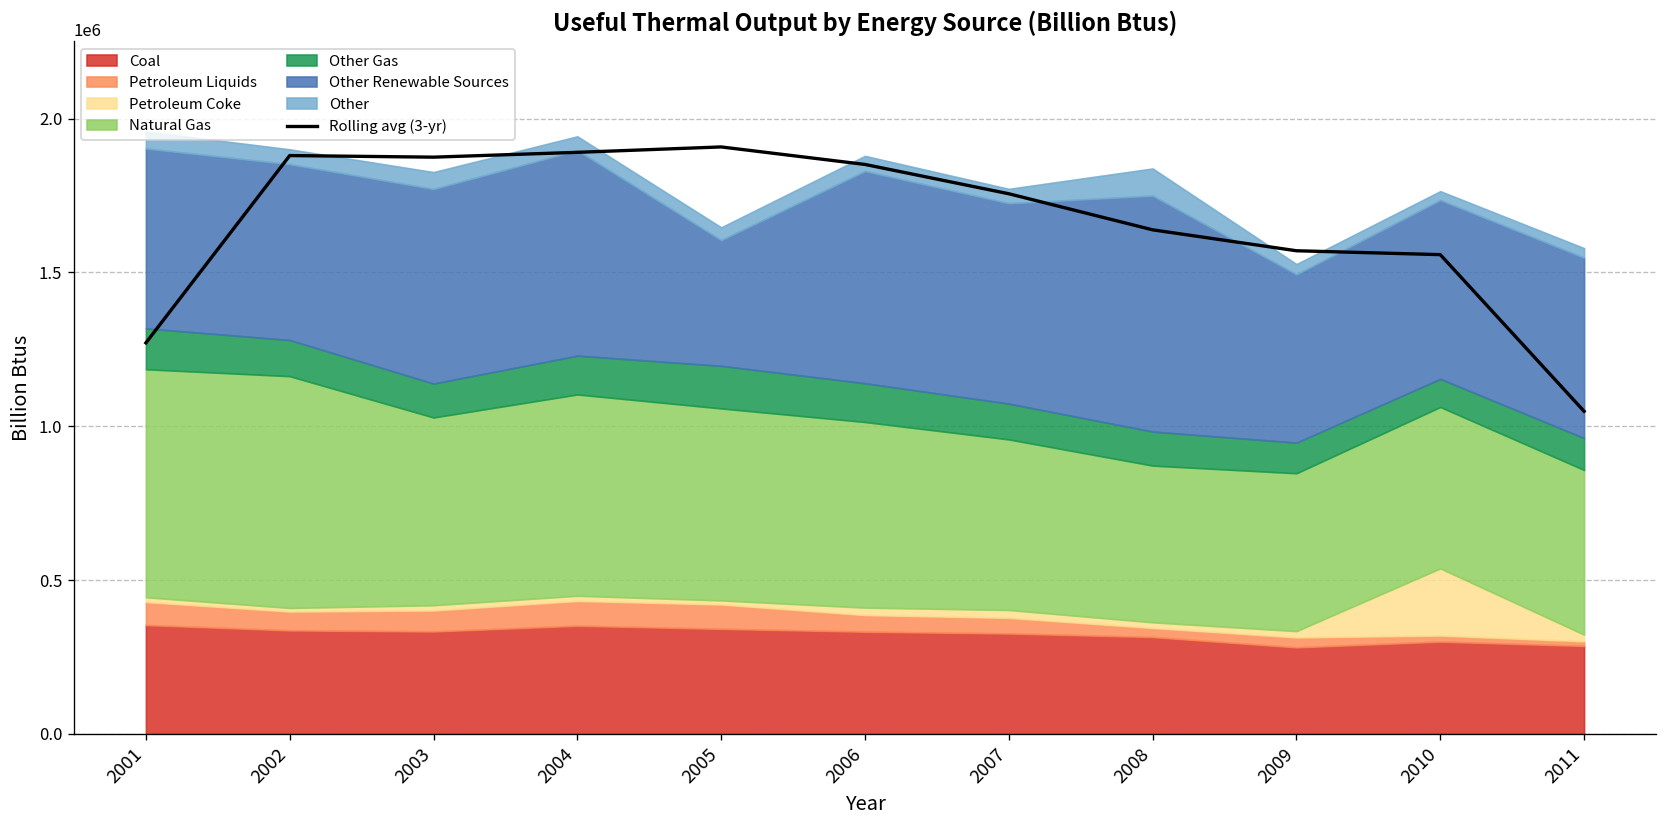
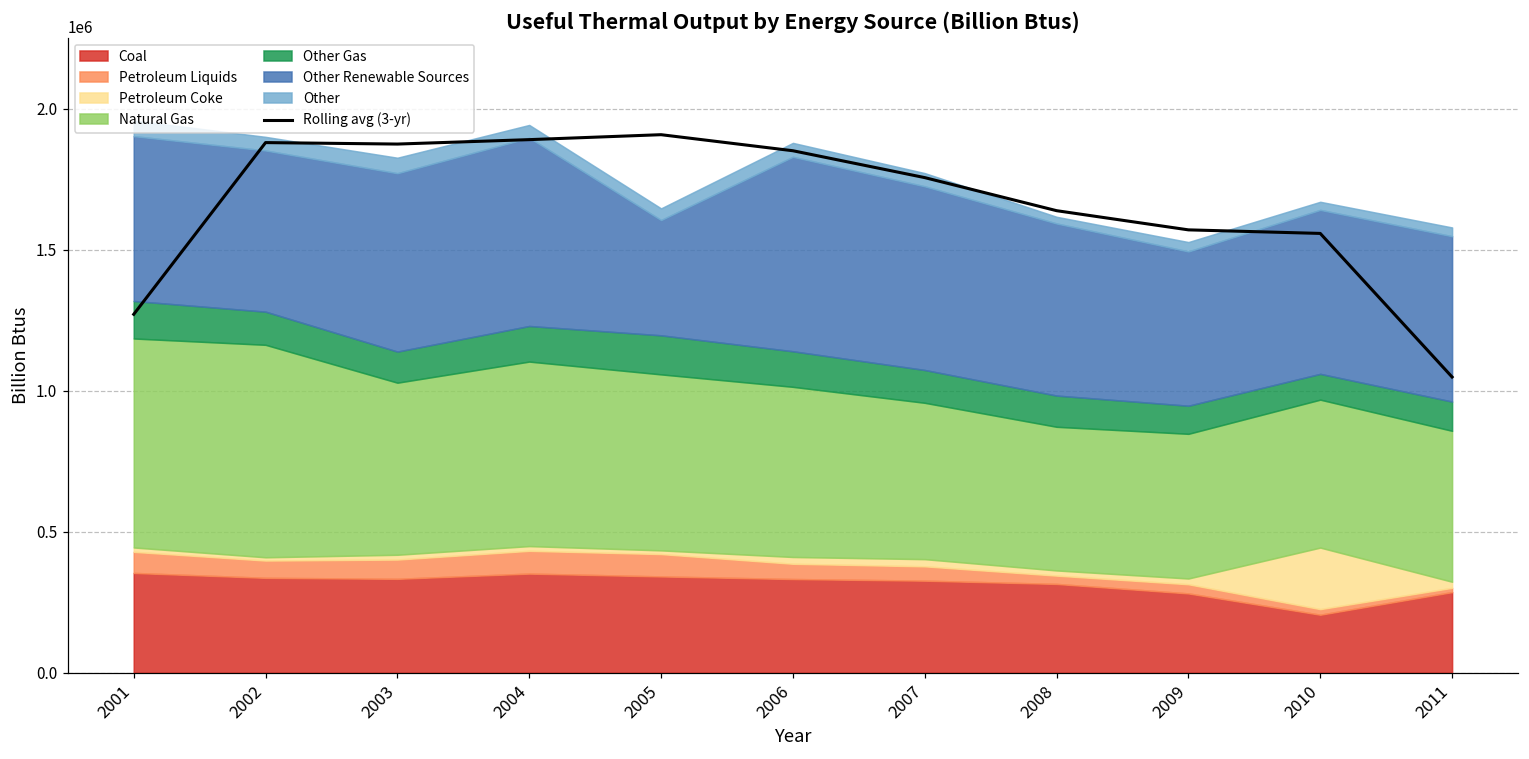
Other Renewable Sources, 2008: 770000 -> 610000
Other, 2008: 90000 -> 20000
Coal, 2010: 300000 -> 210000
